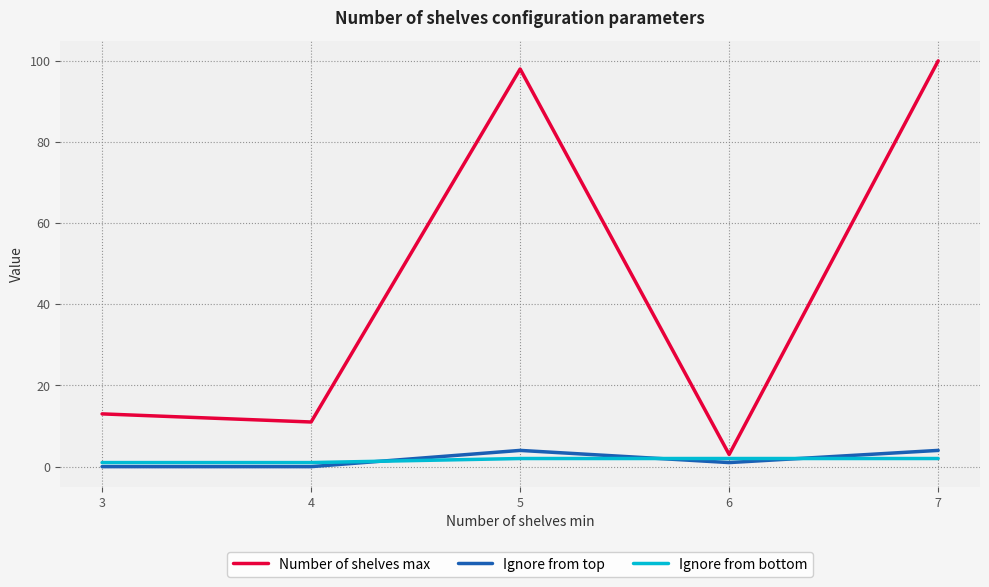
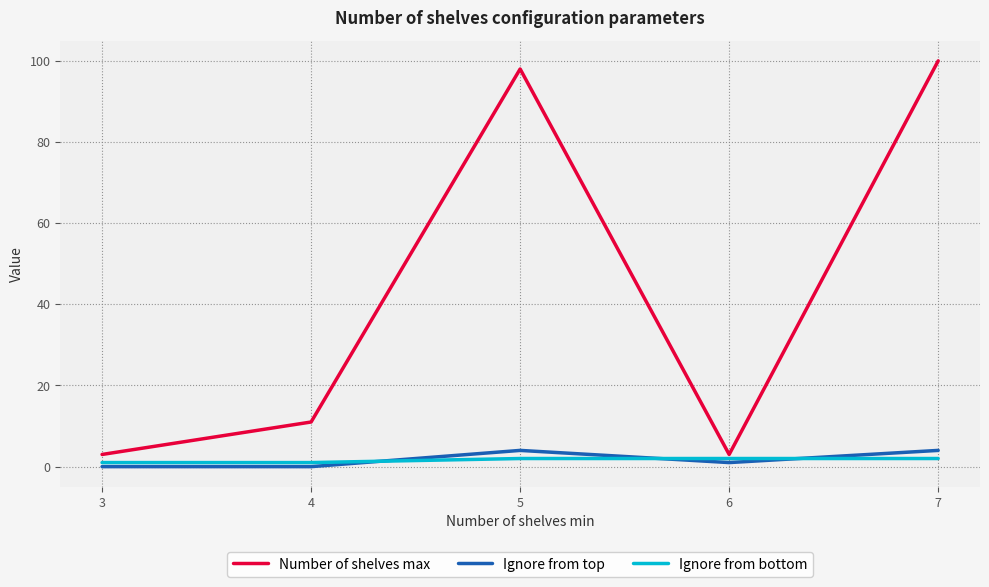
Number of shelves max, 3: 13 -> 3
